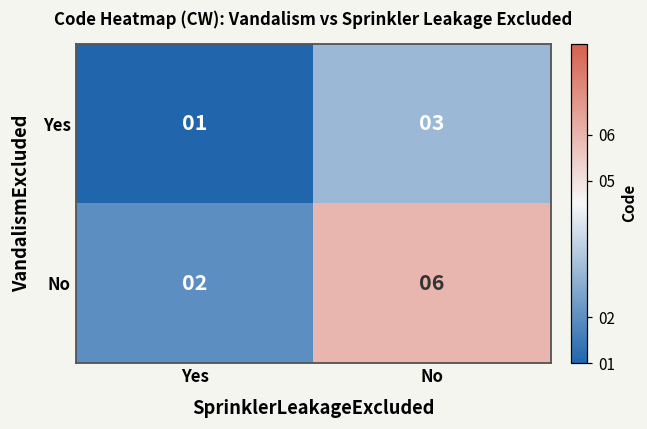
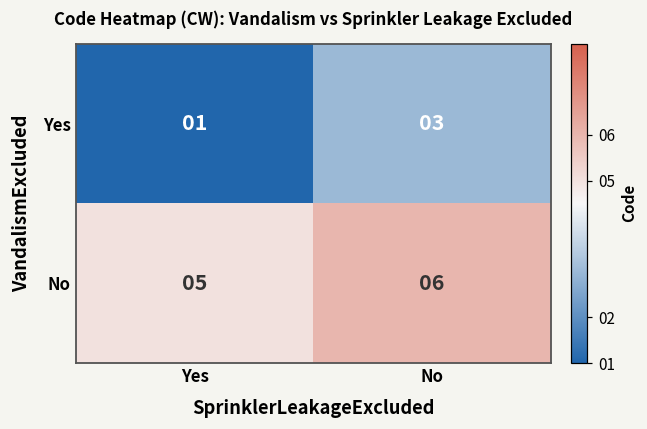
No, Yes: 02 -> 05
